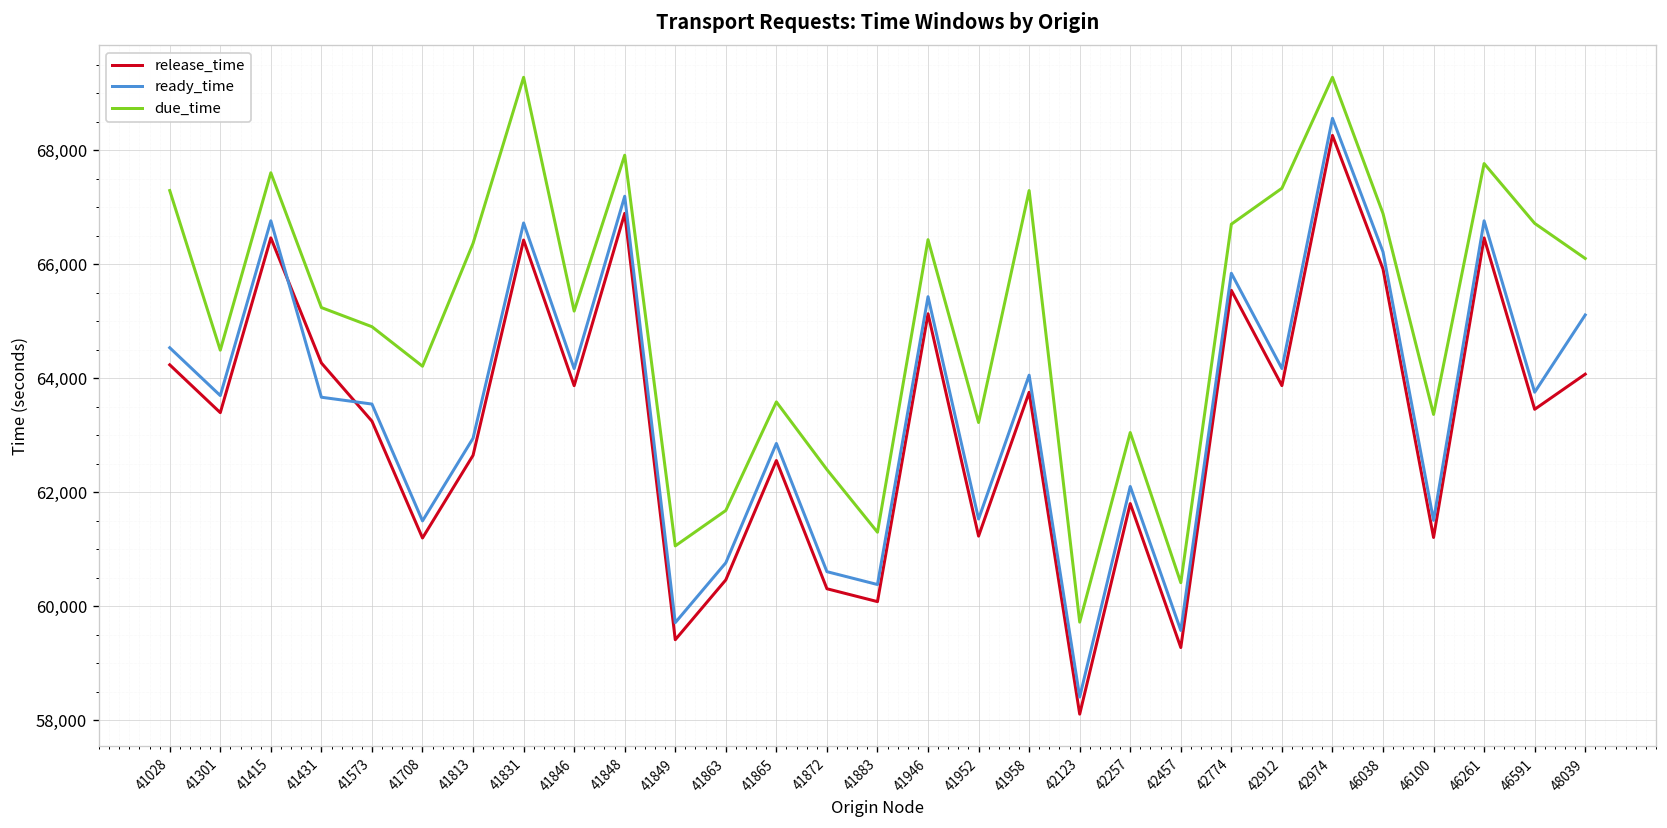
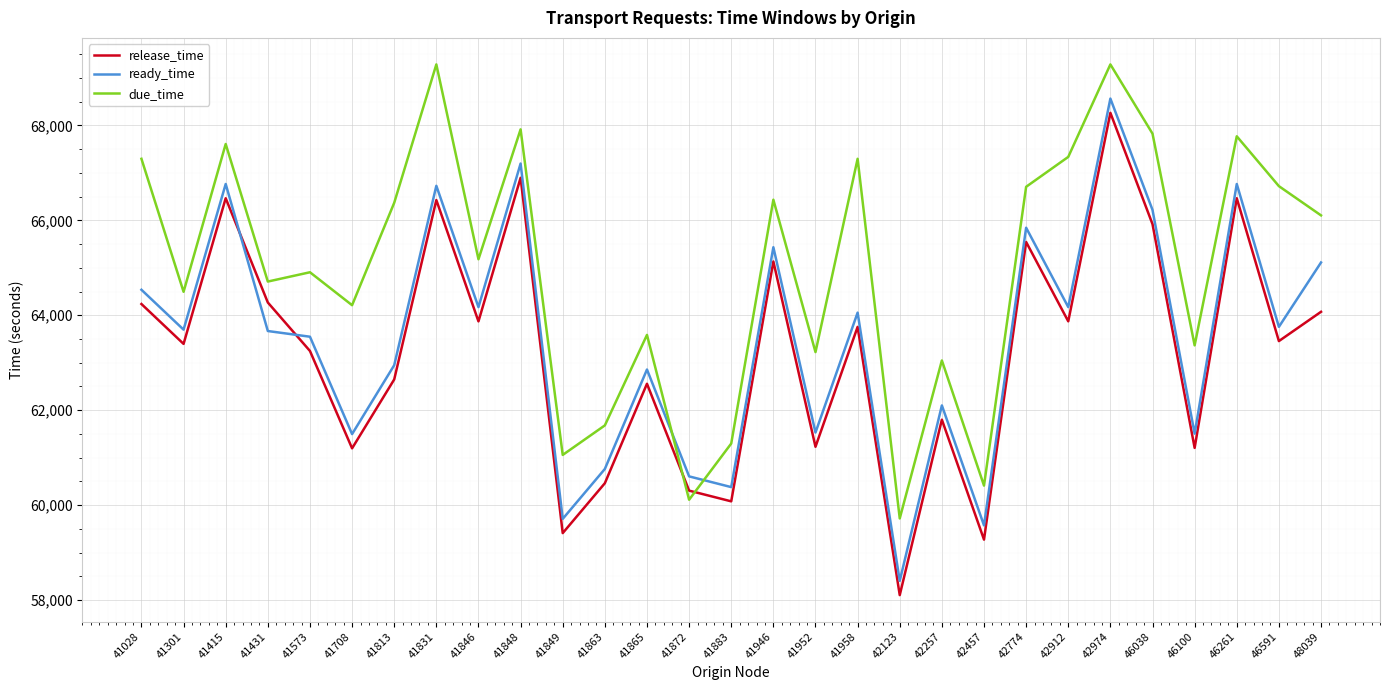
due_time, 41431: 65,200 -> 64,700
due_time, 41872: 62,400 -> 60,100
due_time, 46038: 66,900 -> 67,800
